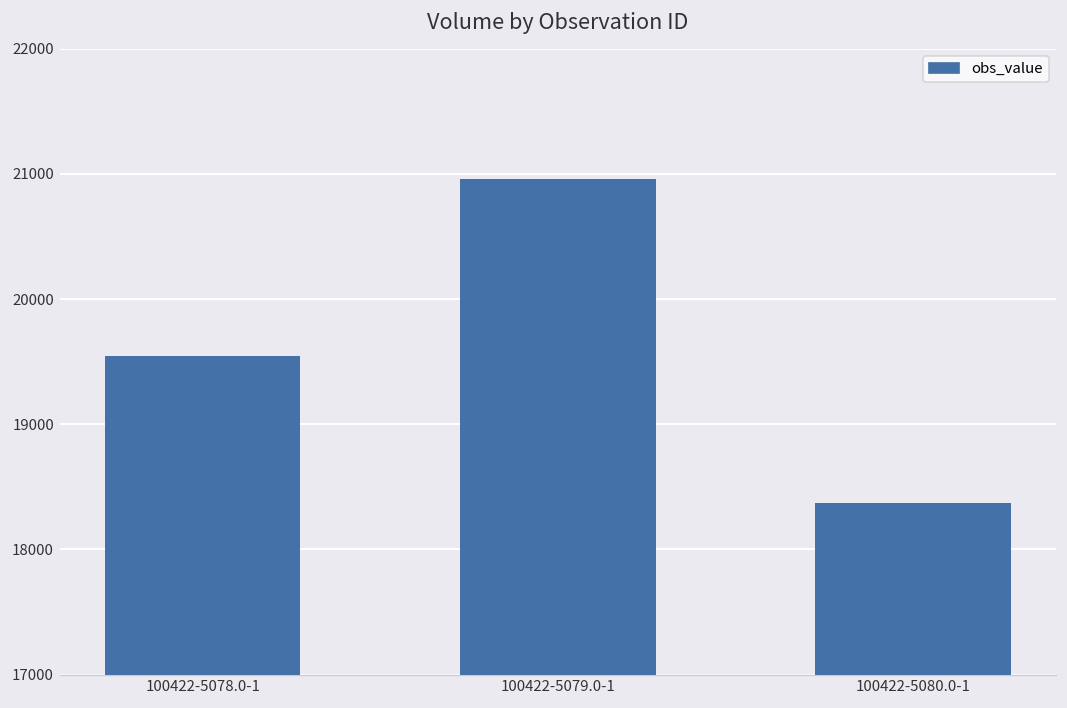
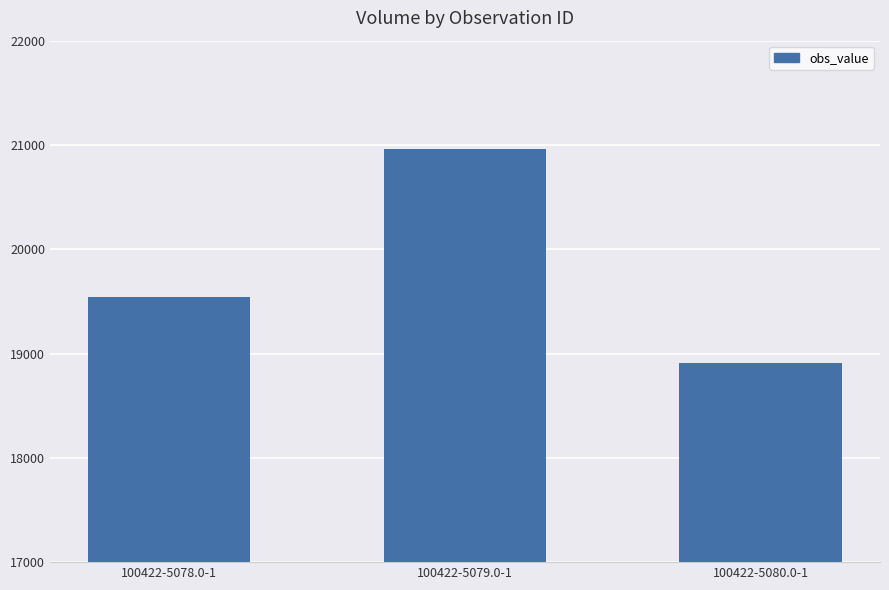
100422-5080.0-1: 18370 -> 18910
